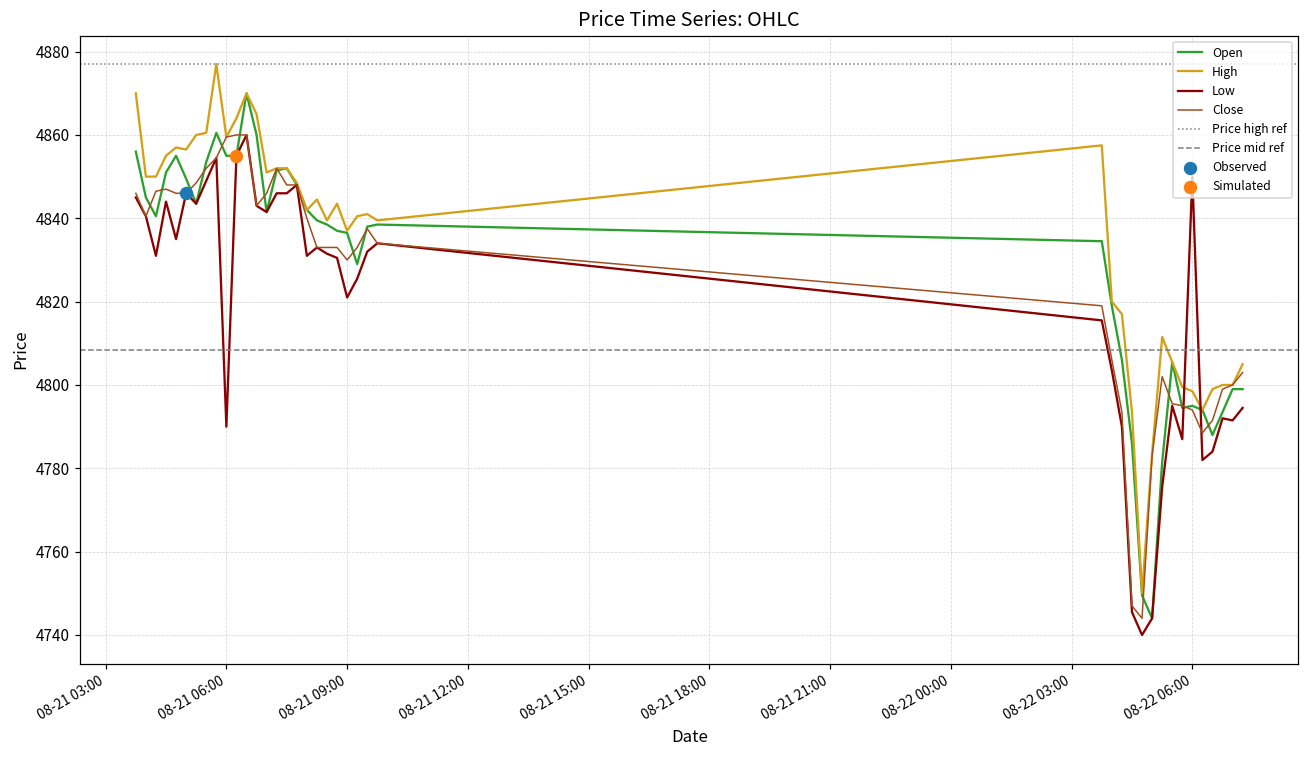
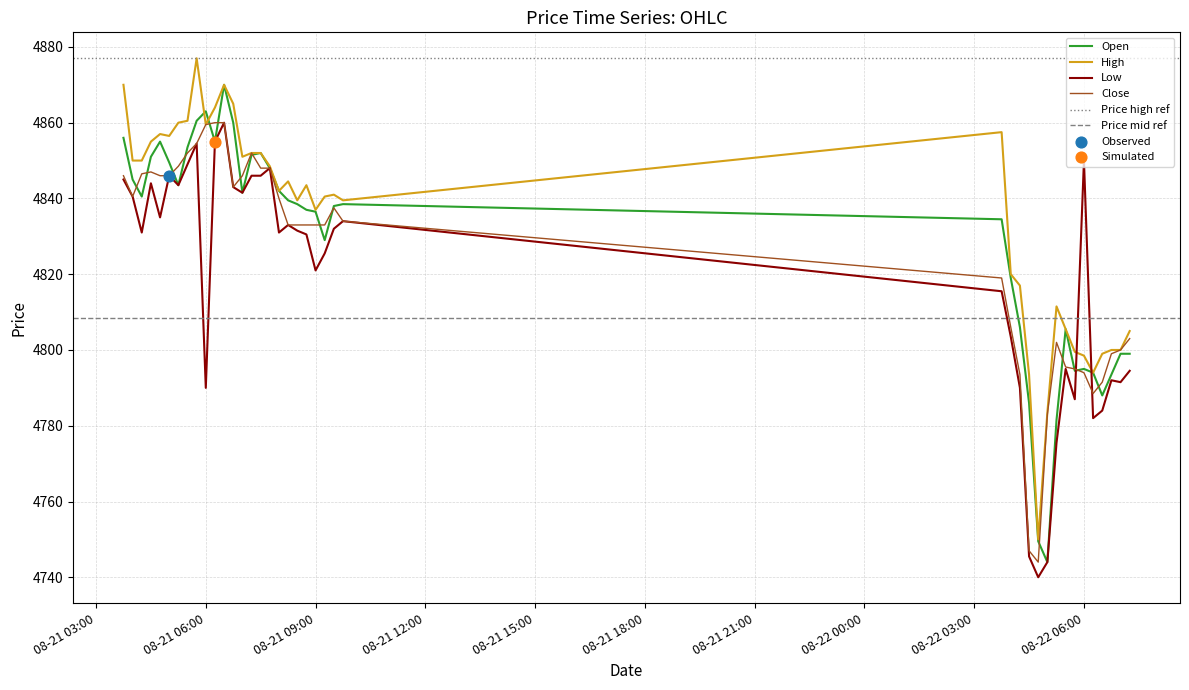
Open, 08-21 06:00: 4855 -> 4863
Close, 08-21 09:00: 4830 -> 4833
